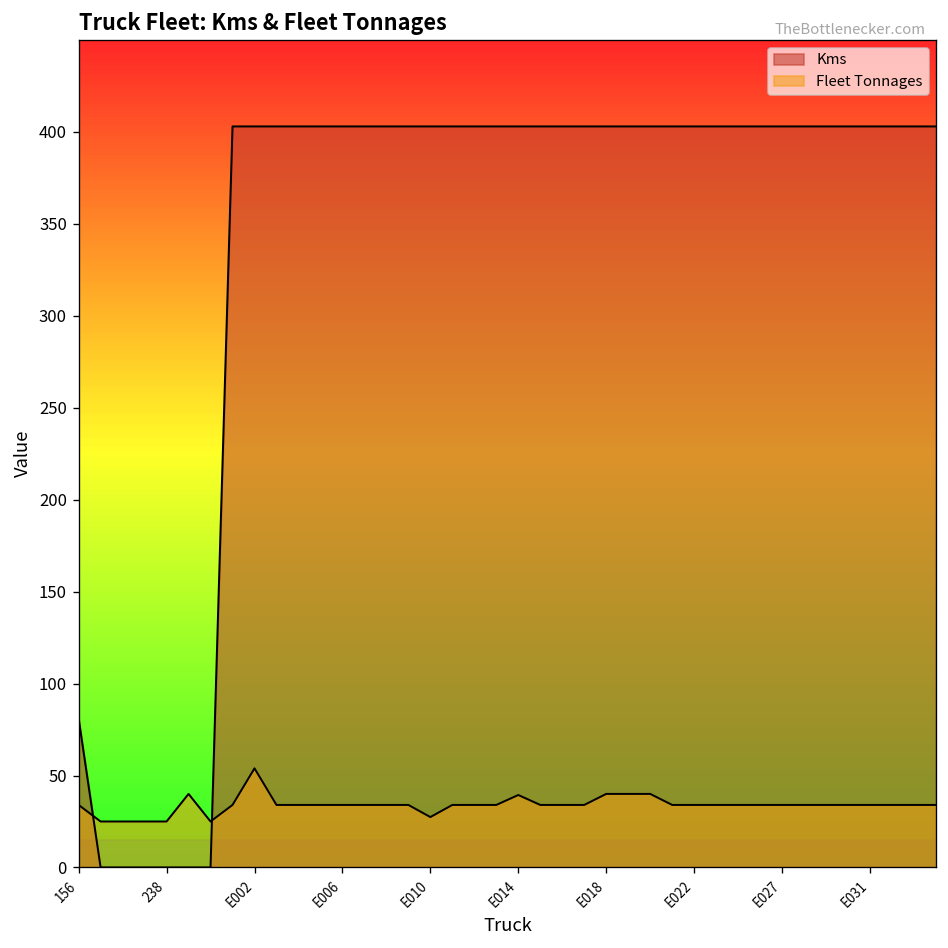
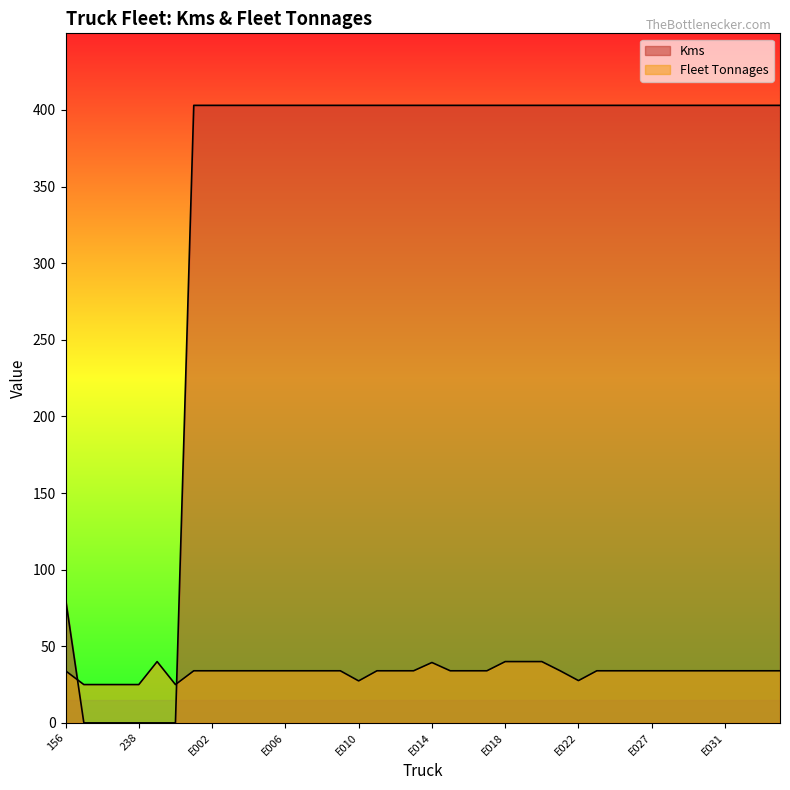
Fleet Tonnages, E002: 54 -> 34
Fleet Tonnages, E022: 34 -> 28
